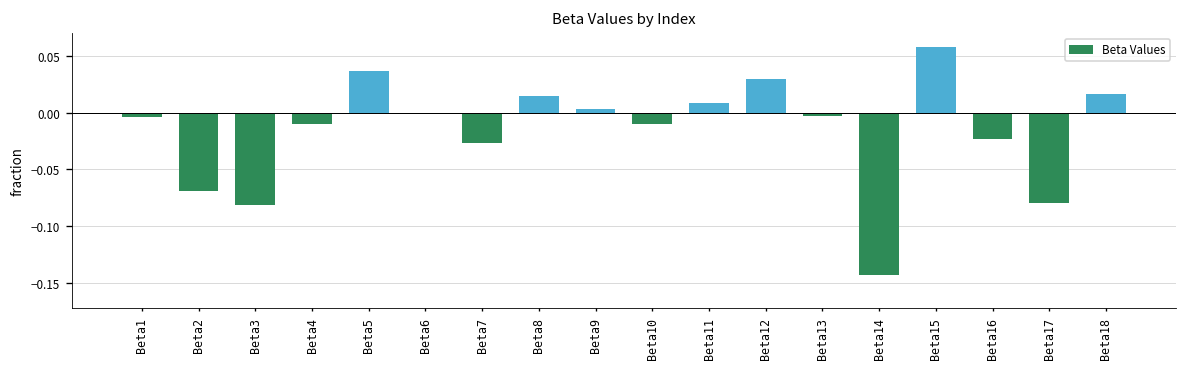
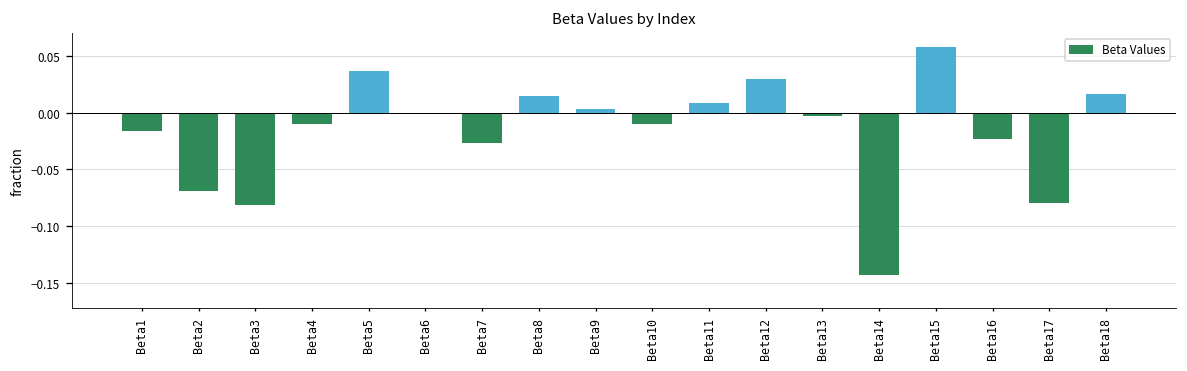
Beta1: 0.00 -> -0.02
